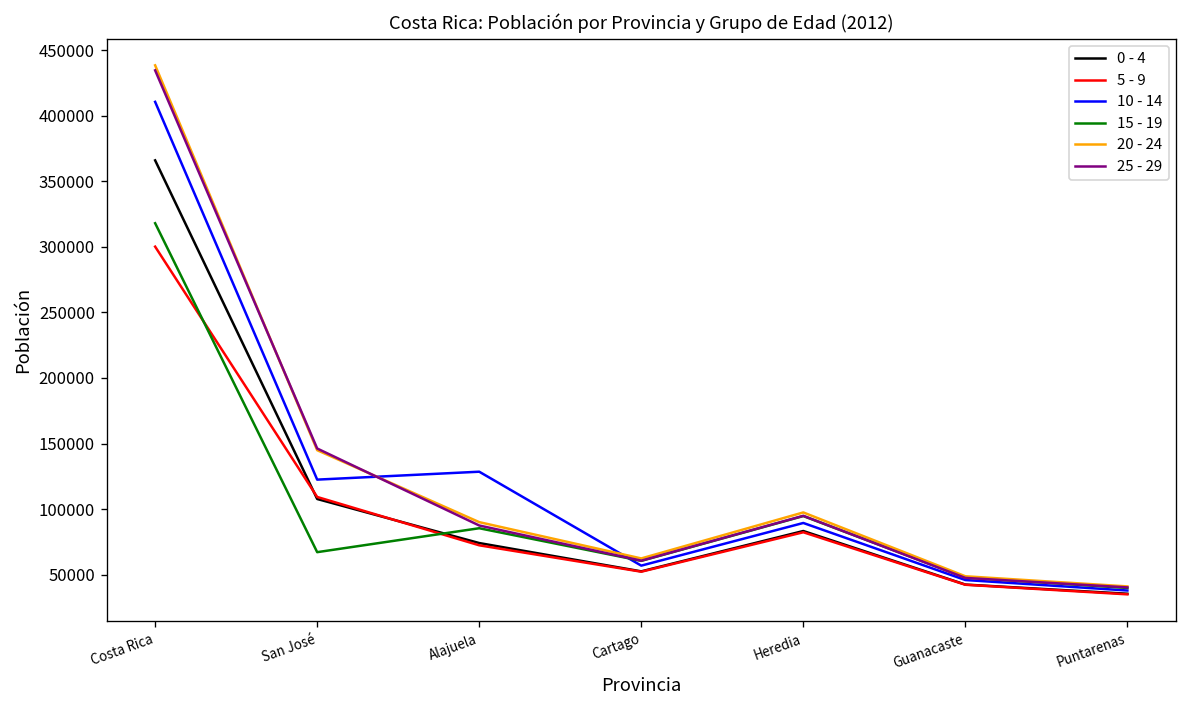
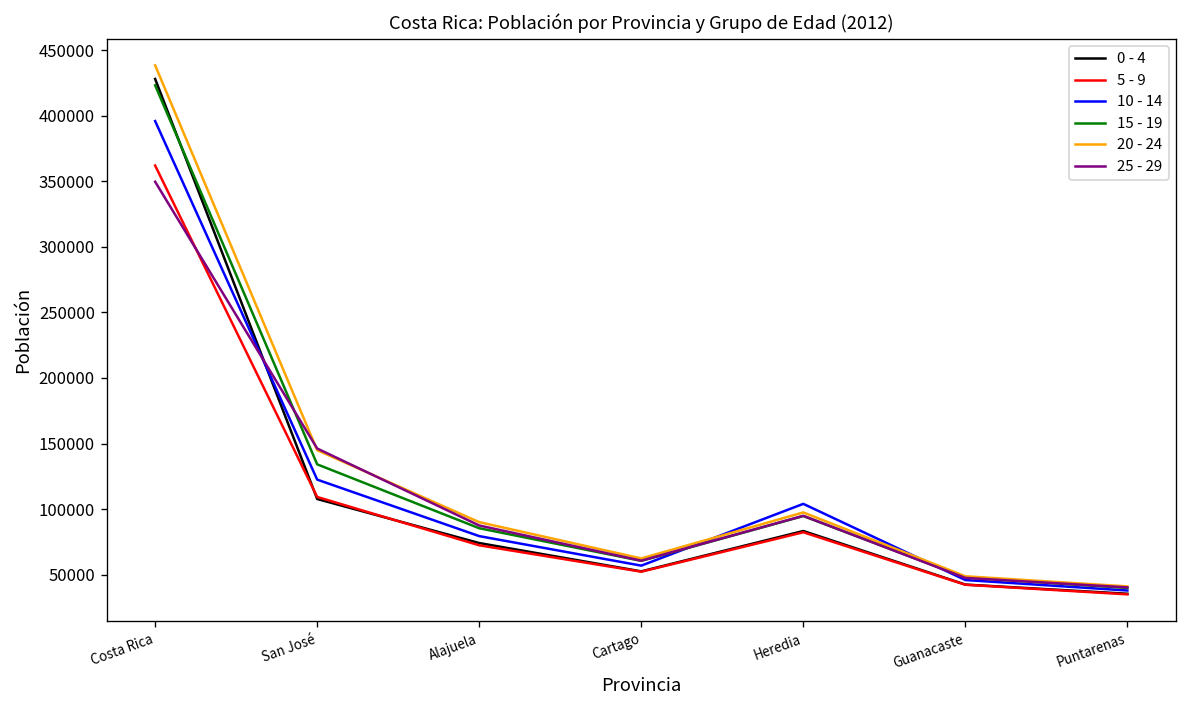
0 - 4, Costa Rica: 366000 -> 428000
5 - 9, Costa Rica: 300000 -> 362000
10 - 14, Costa Rica: 410000 -> 396000
15 - 19, Costa Rica: 318000 -> 423000
25 - 29, Costa Rica: 435000 -> 350000
15 - 19, San José: 67000 -> 134000
10 - 14, Alajuela: 129000 -> 79000
10 - 14, Heredia: 89000 -> 104000
